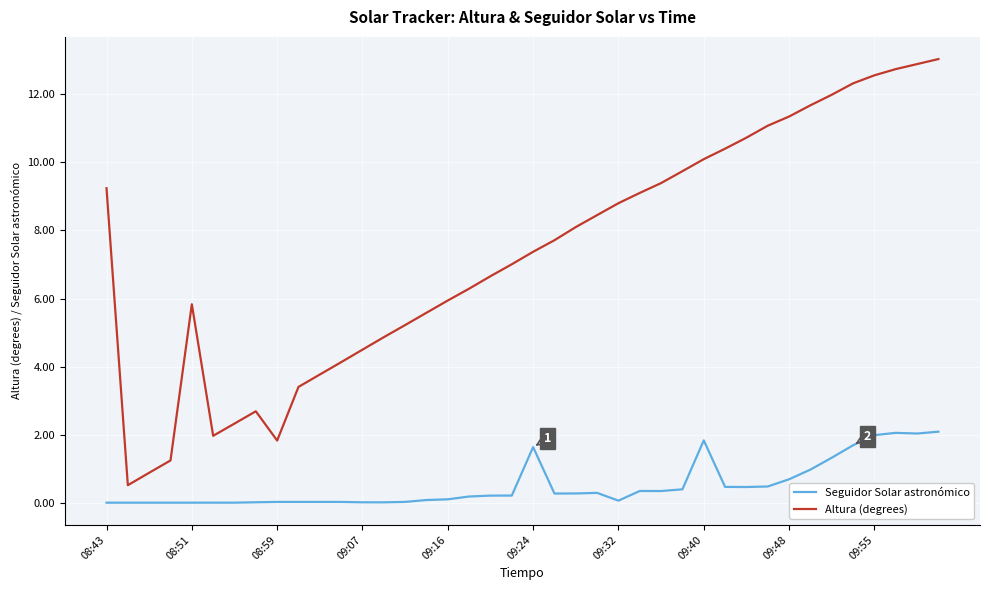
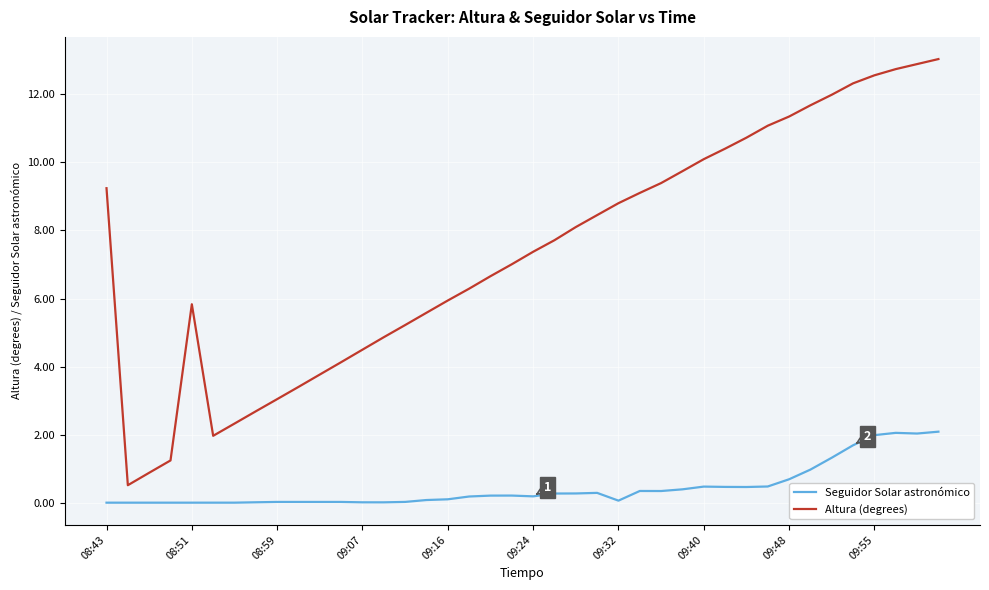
Altura (degrees), 08:59: 1.8 -> 3.0
Seguidor Solar astronómico, 09:24: 1.6 -> 0.2
Seguidor Solar astronómico, 09:40: 1.8 -> 0.5
